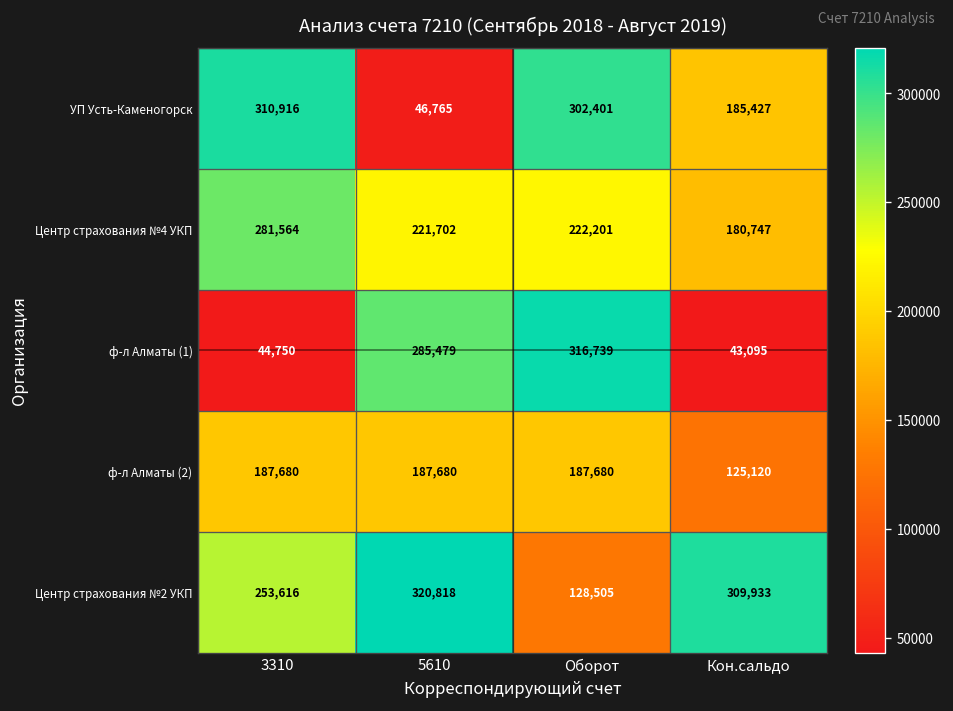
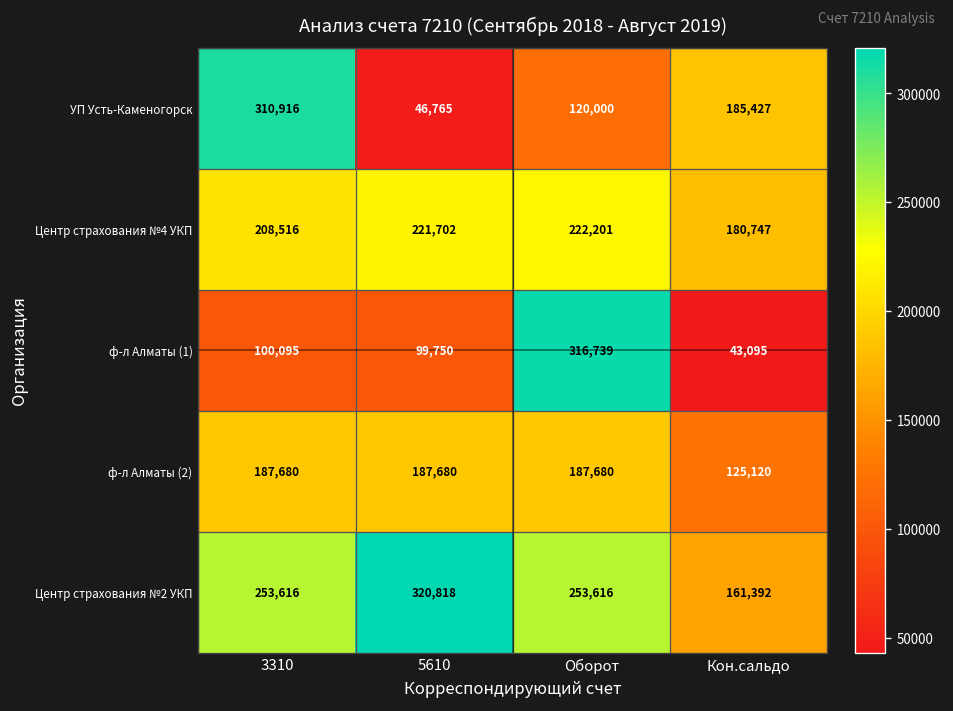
УП Усть-Каменогорск, Оборот: 302,401 -> 120,000
Центр страхования №4 УКП, 3310: 281,564 -> 208,516
ф-л Алматы (1), 3310: 44,750 -> 100,095
ф-л Алматы (1), 5610: 285,479 -> 99,750
Центр страхования №2 УКП, Оборот: 128,505 -> 253,616
Центр страхования №2 УКП, Кон.сальдо: 309,933 -> 161,392
